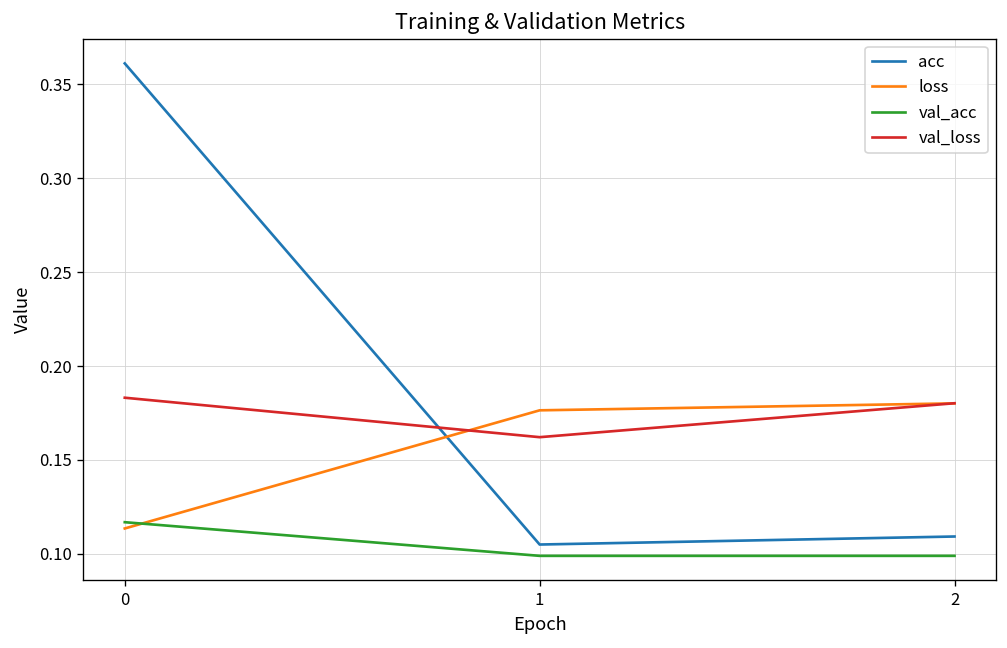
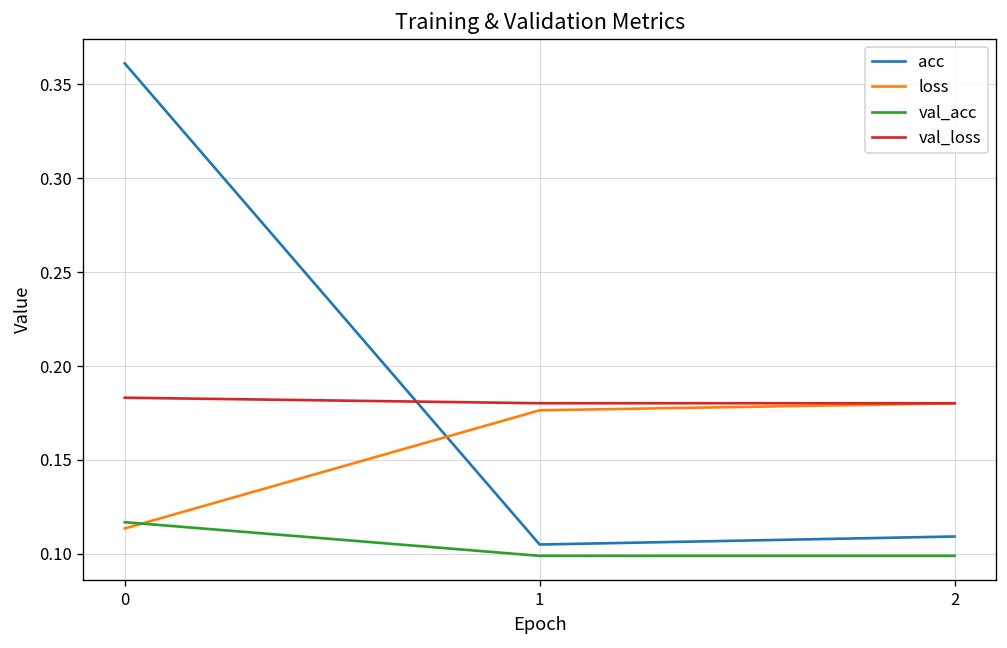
val_loss, 1: 0.162 -> 0.180
